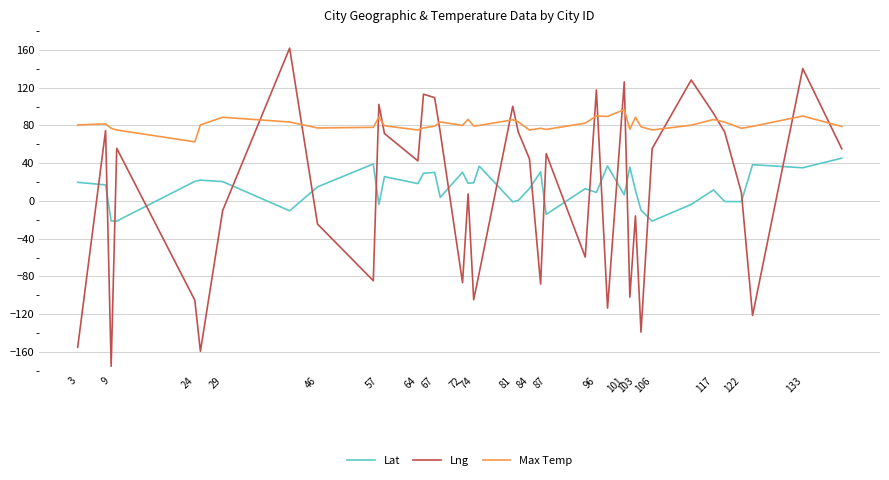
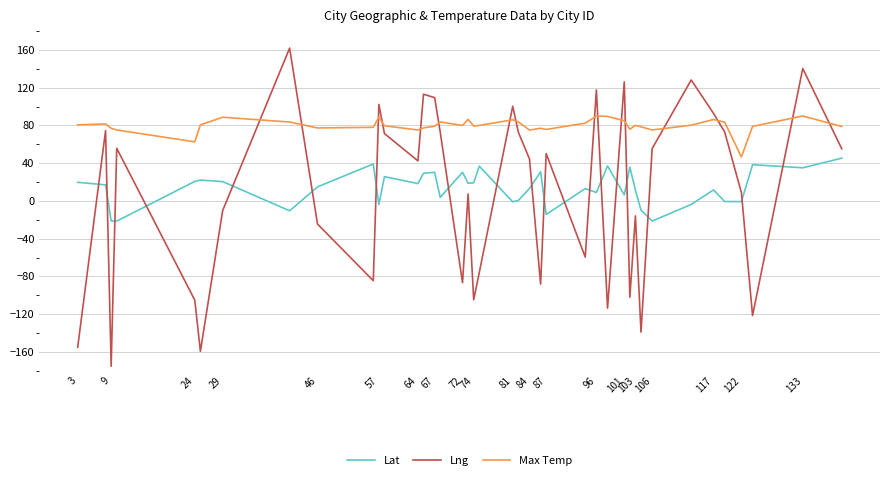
Max Temp, 101: 100 -> 80
Max Temp, 103: 90 -> 80
Max Temp, 122: 80 -> 50
